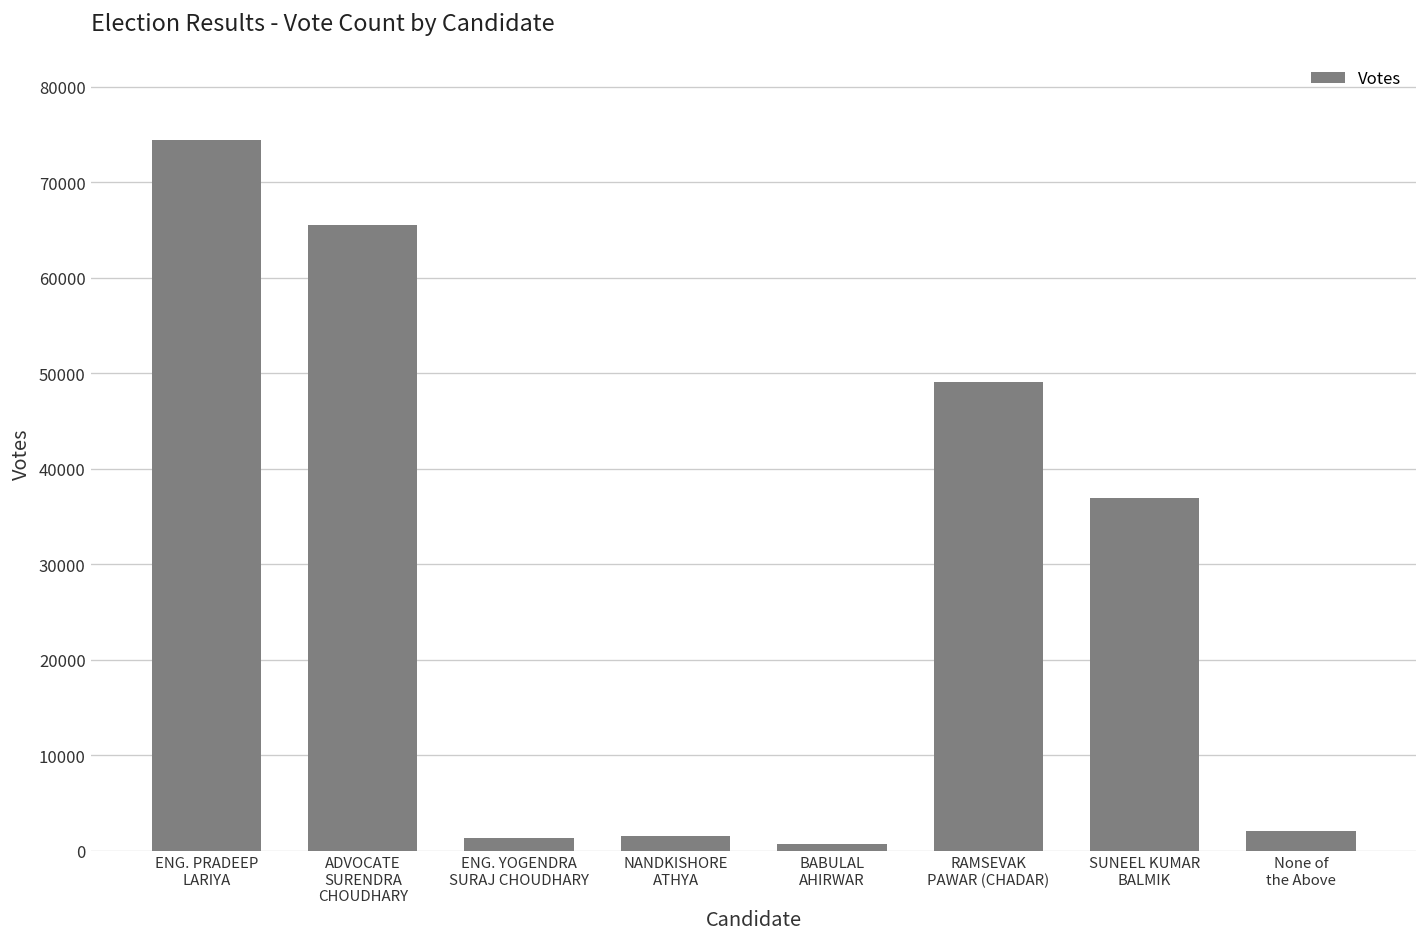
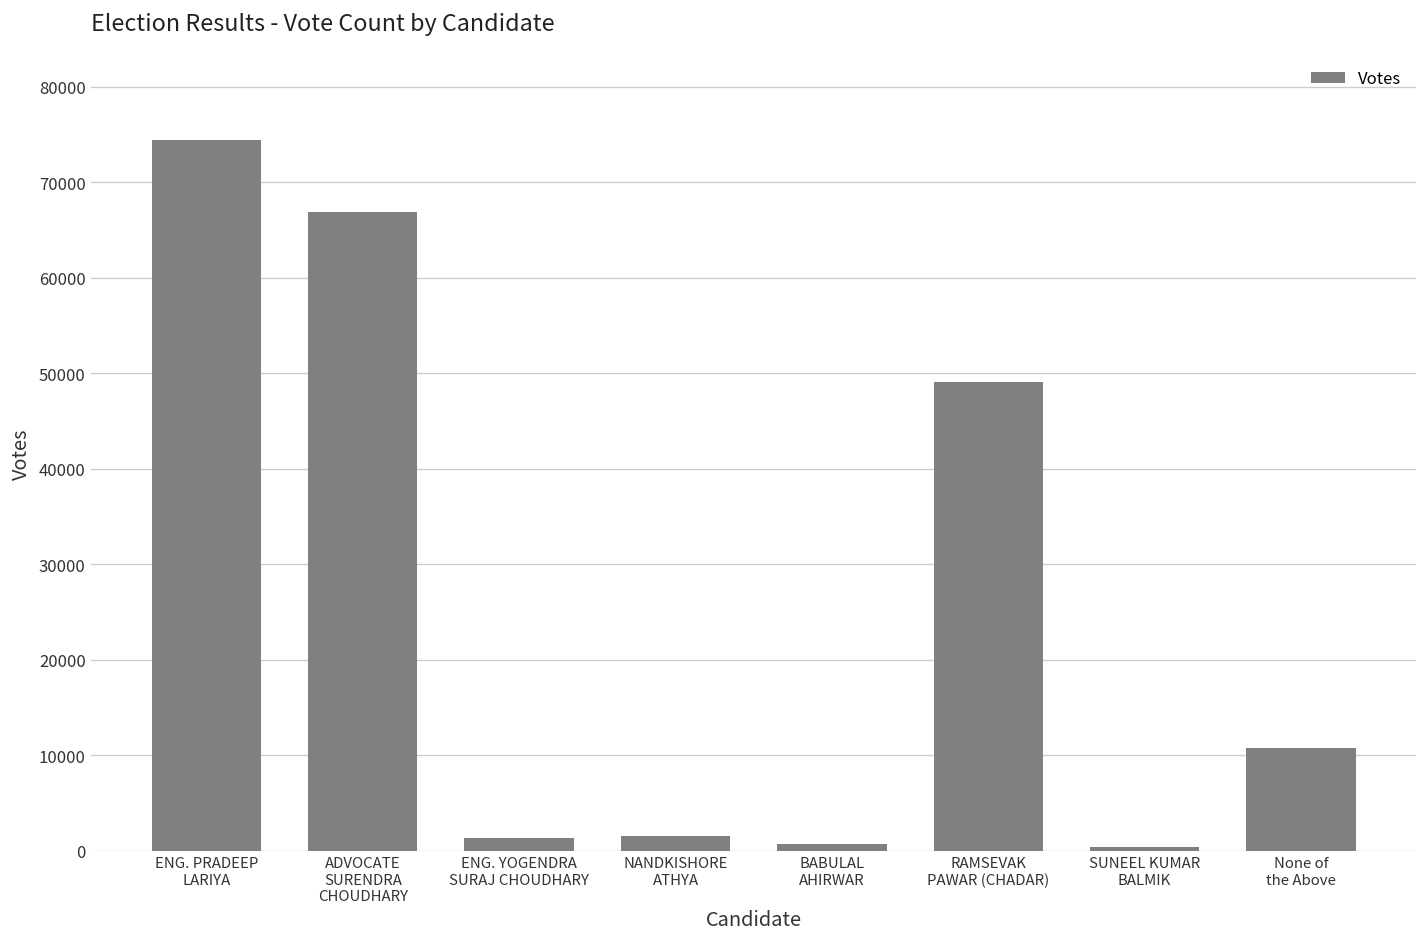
ADVOCATE SURENDRA CHOUDHARY: 65000 -> 67000
SUNEEL KUMAR BALMIK: 37000 -> 0
None of the Above: 2000 -> 11000
